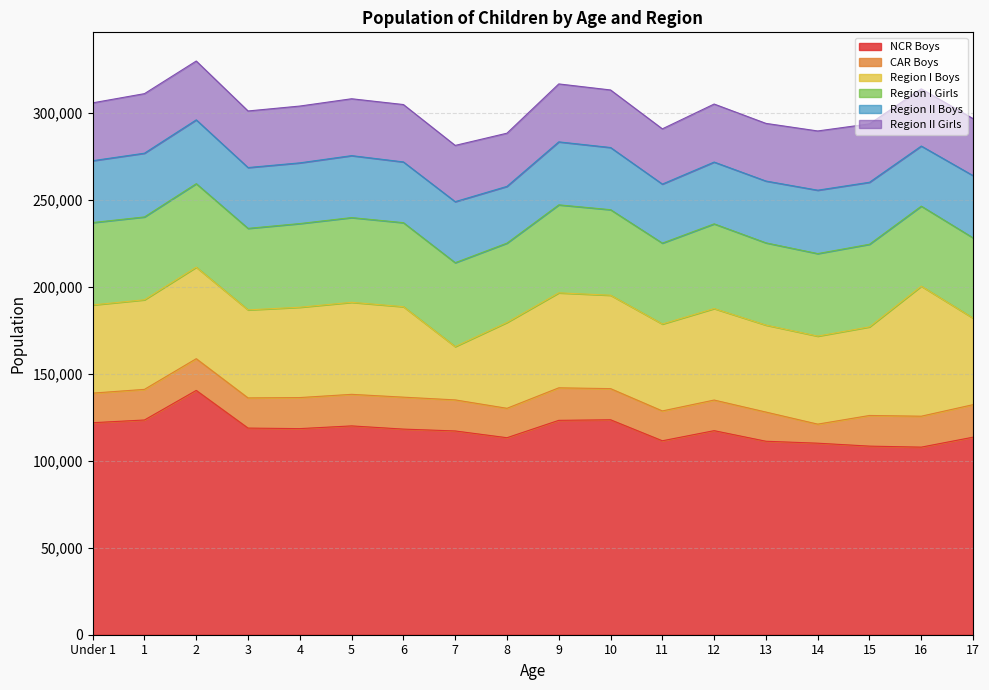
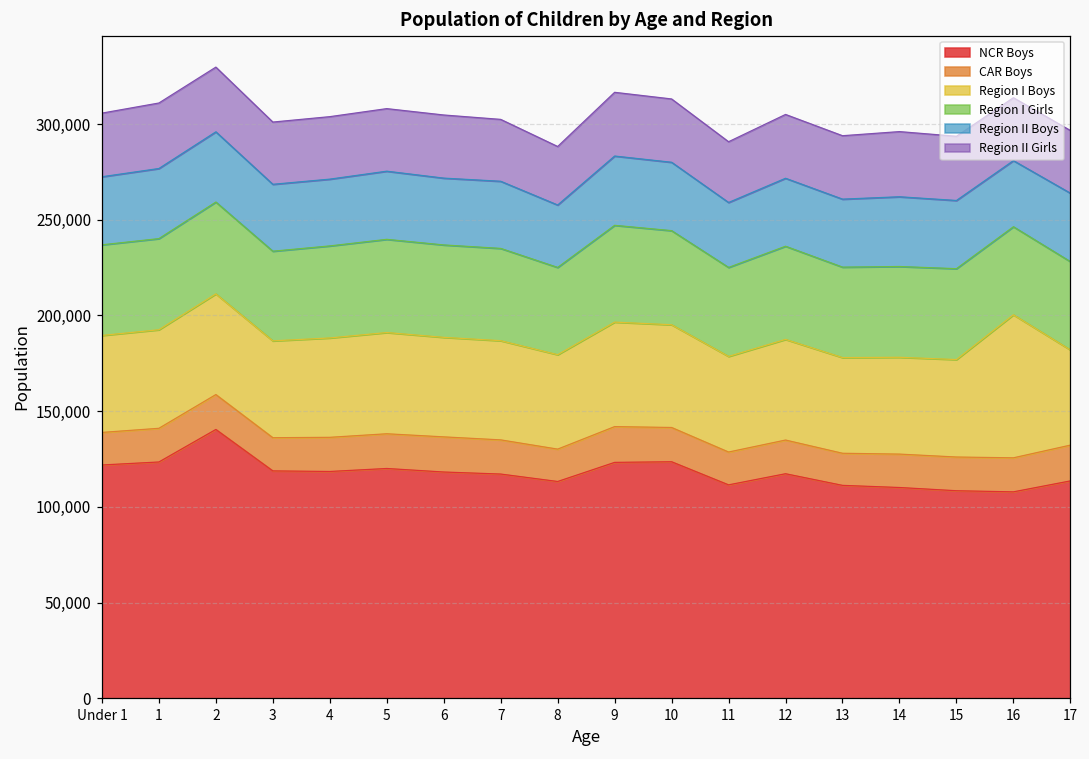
Region I Boys, 7: 31,000 -> 52,000
CAR Boys, 14: 11,000 -> 17,000
